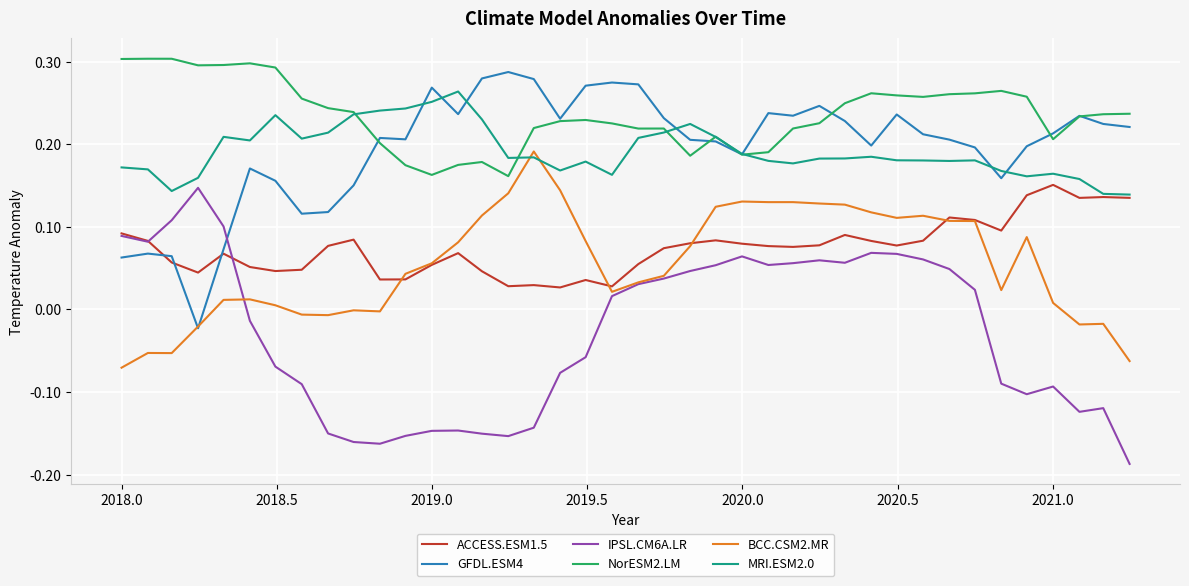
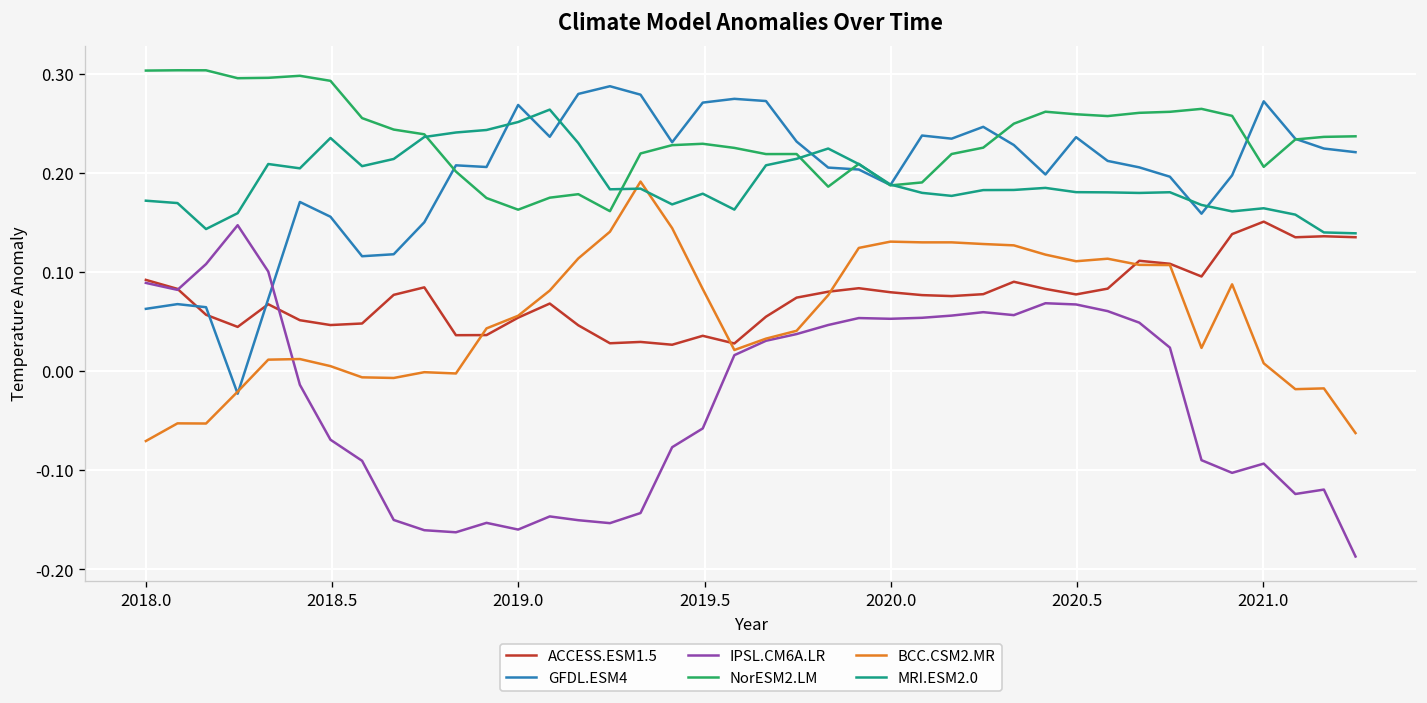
IPSL.CM6A.LR, 2019.0: -0.15 -> -0.16
IPSL.CM6A.LR, 2020.0: 0.06 -> 0.05
GFDL.ESM4, 2021.0: 0.21 -> 0.27
